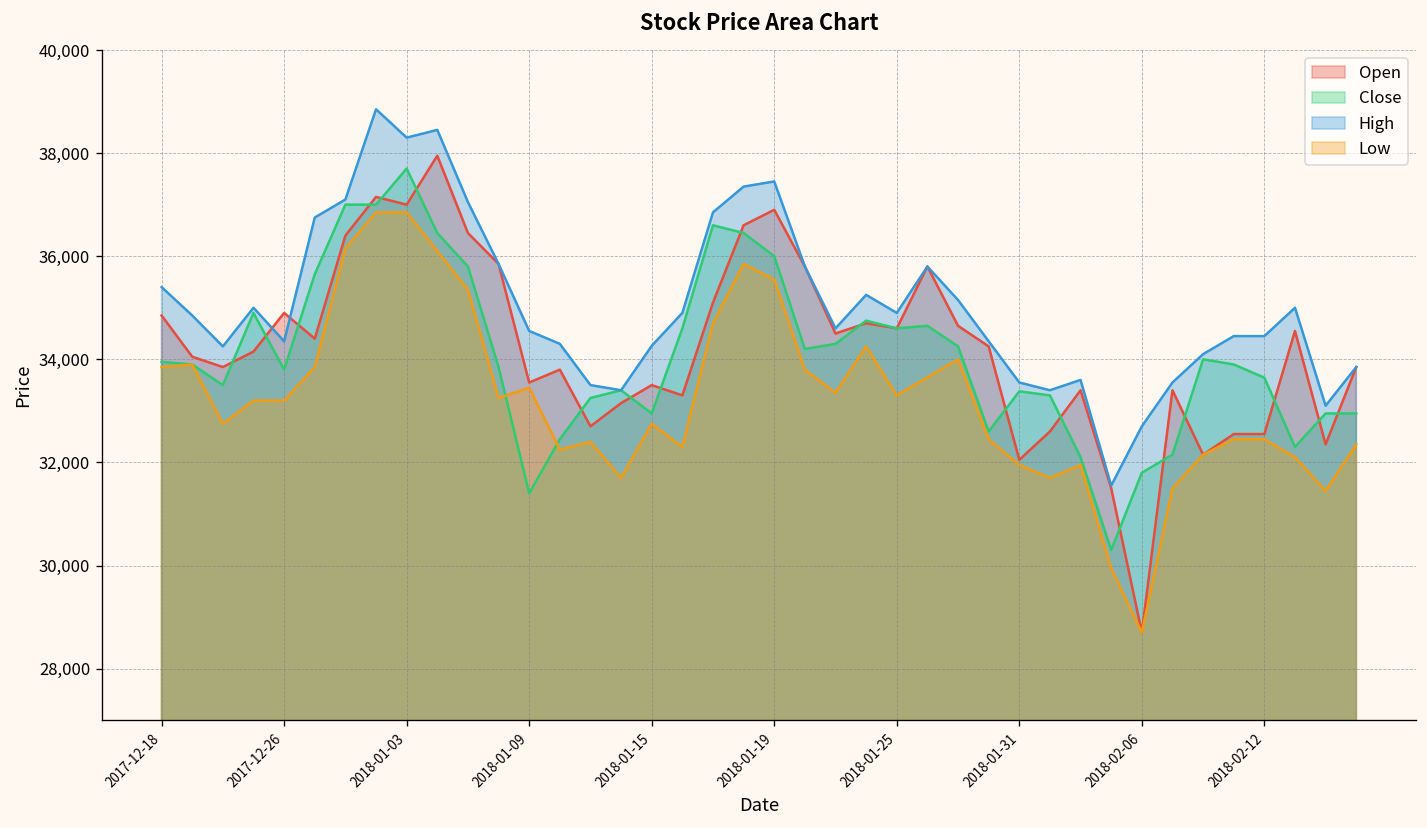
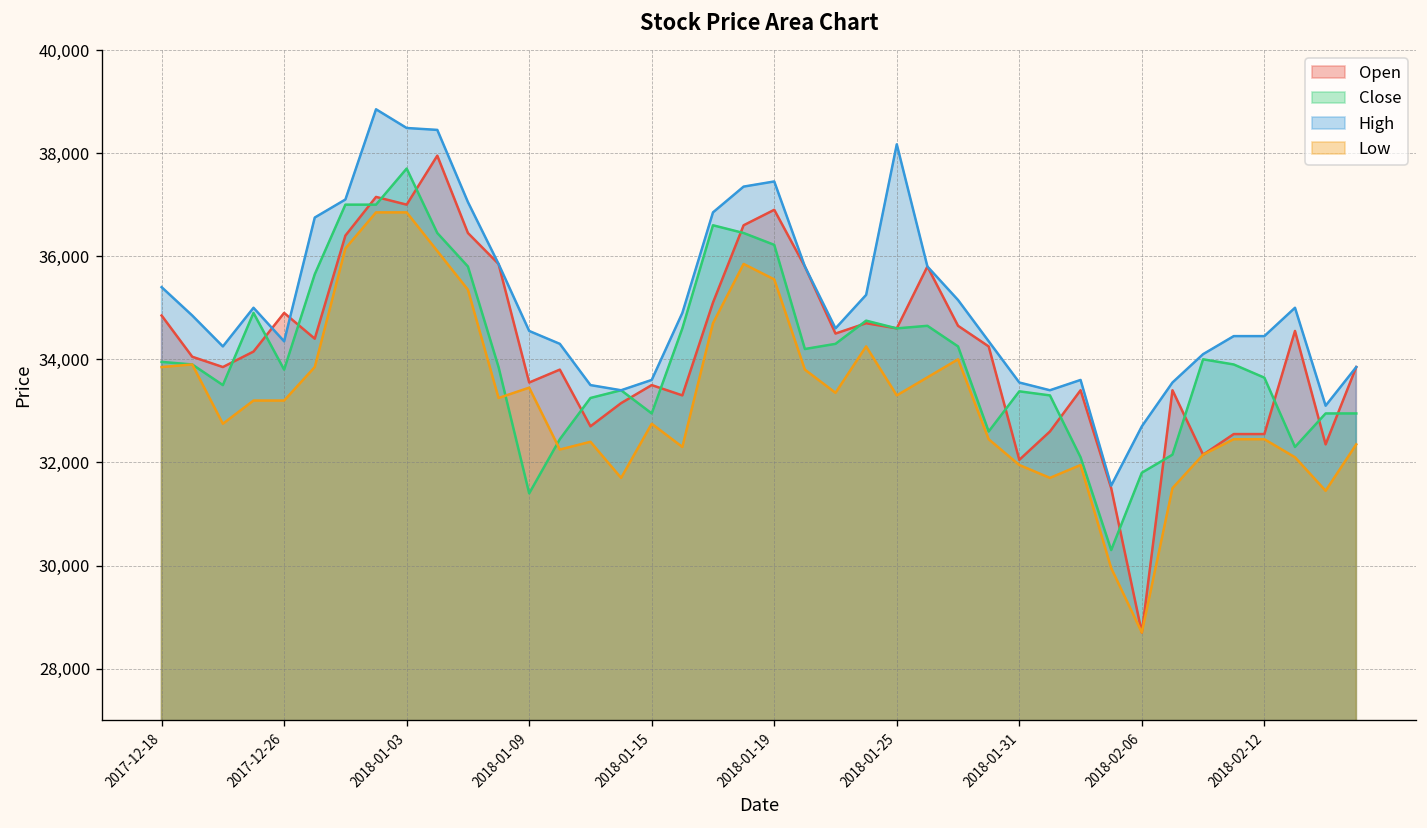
High, 2018-01-03: 38,300 -> 38,500
High, 2018-01-15: 34,300 -> 33,600
Close, 2018-01-19: 36,000 -> 36,200
High, 2018-01-25: 34,900 -> 38,200
